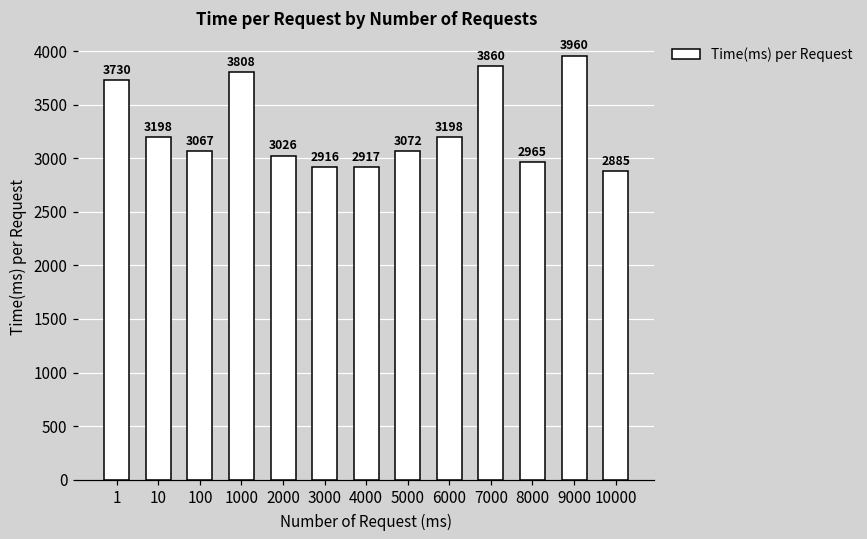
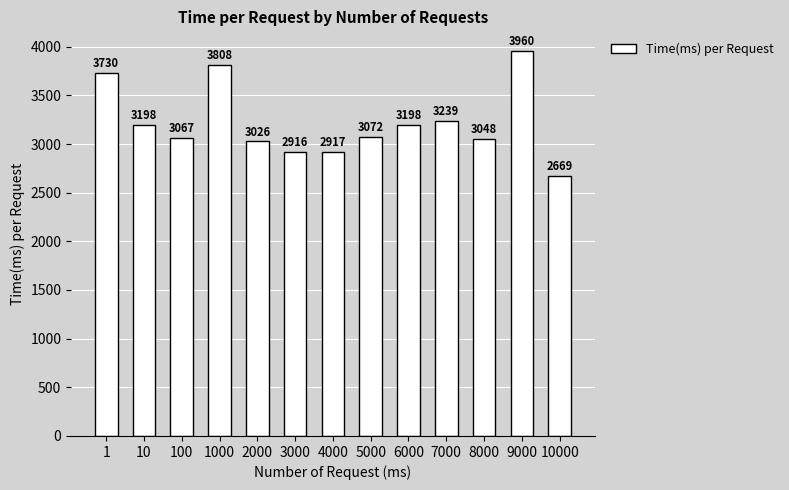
7000: 3860 -> 3239
8000: 2965 -> 3048
10000: 2885 -> 2669
